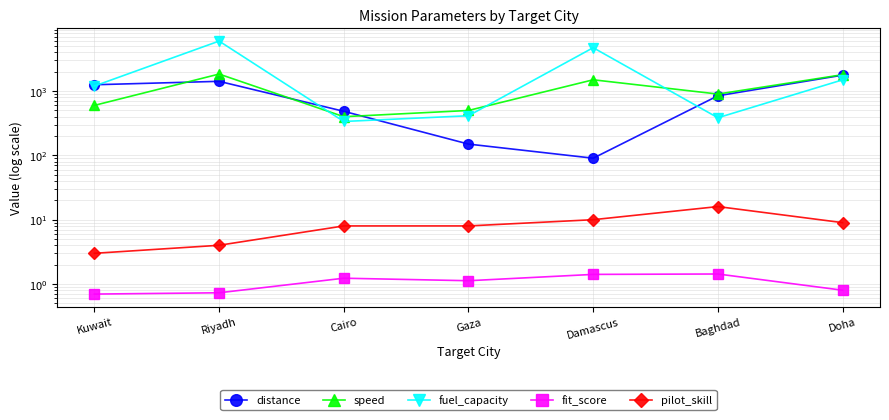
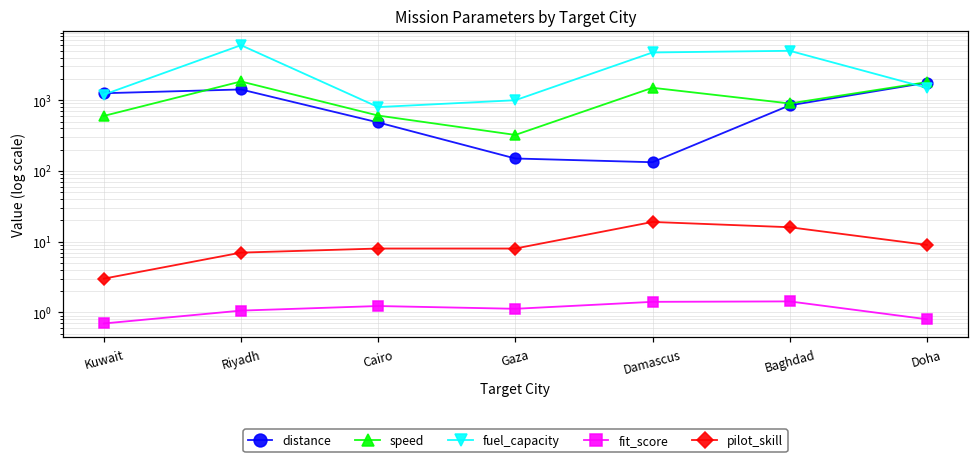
fit_score, Riyadh: 0.7 -> 1.1
pilot_skill, Riyadh: 4 -> 7
speed, Cairo: 400 -> 600
fuel_capacity, Cairo: 300 -> 800
speed, Gaza: 500 -> 300
fuel_capacity, Gaza: 400 -> 1000
distance, Damascus: 90 -> 130
pilot_skill, Damascus: 10 -> 19
fuel_capacity, Baghdad: 400 -> 5000
